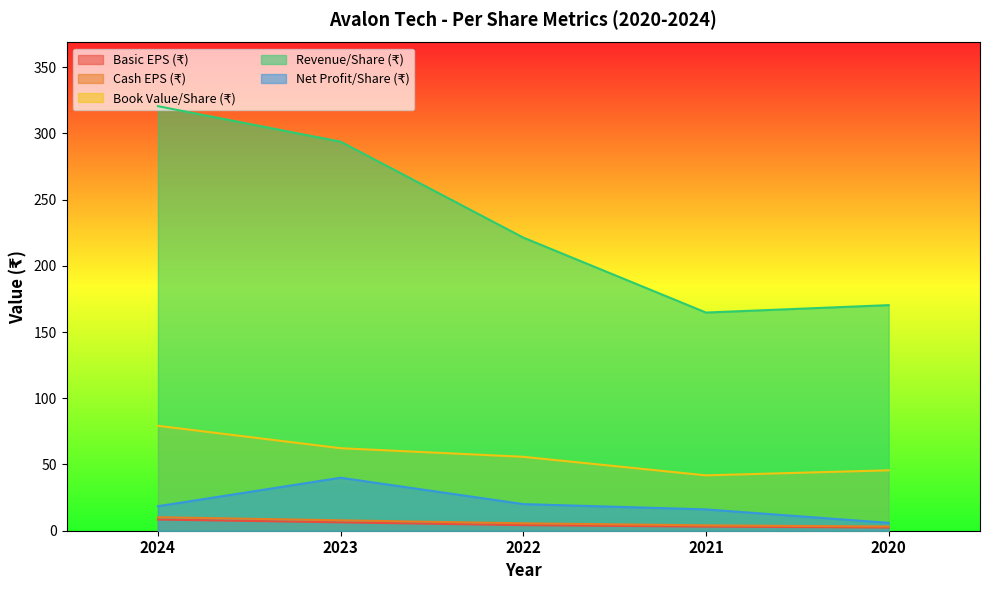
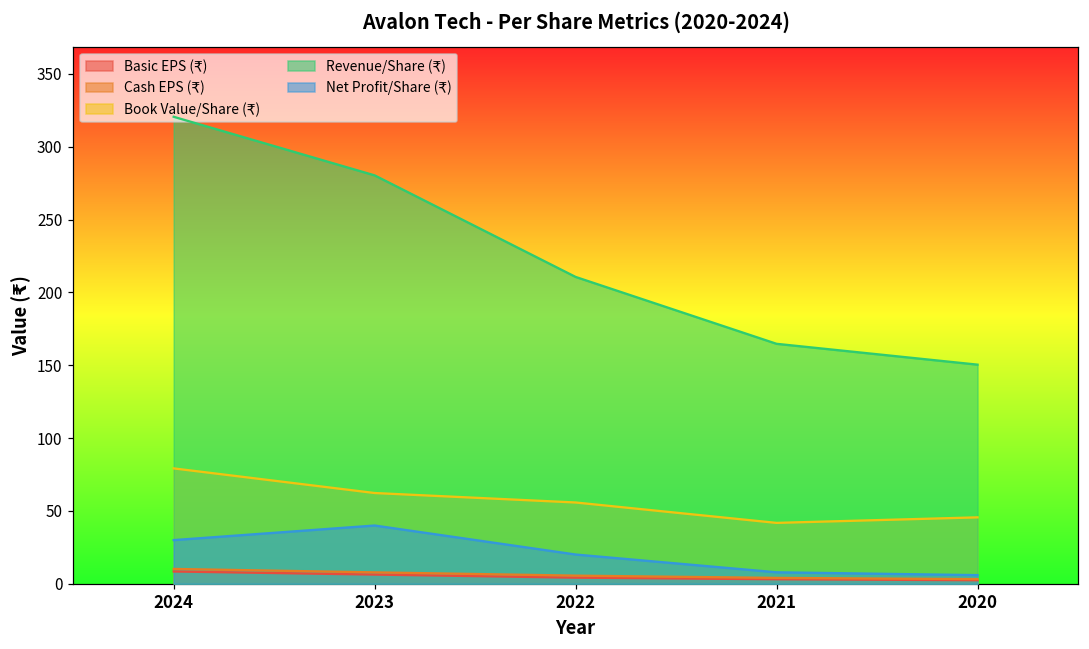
Net Profit/Share (₹), 2024: 19 -> 30
Revenue/Share (₹), 2023: 294 -> 280
Revenue/Share (₹), 2022: 221 -> 211
Net Profit/Share (₹), 2021: 16 -> 8
Revenue/Share (₹), 2020: 170 -> 150
